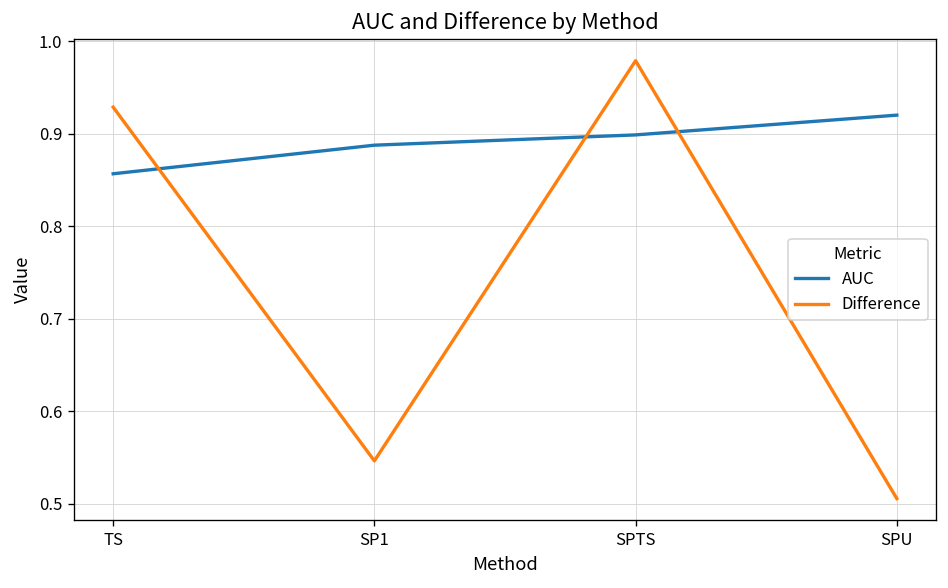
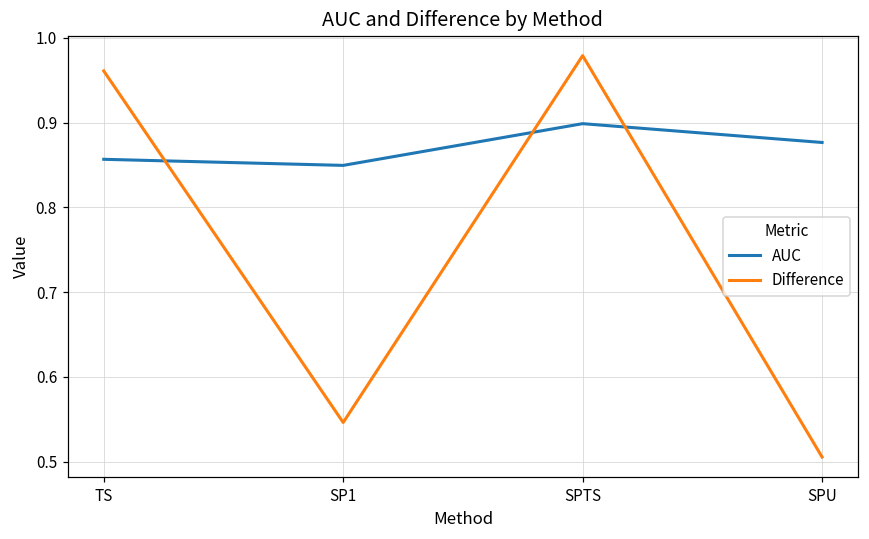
Difference, TS: 0.93 -> 0.96
AUC, SP1: 0.89 -> 0.85
AUC, SPU: 0.92 -> 0.88
